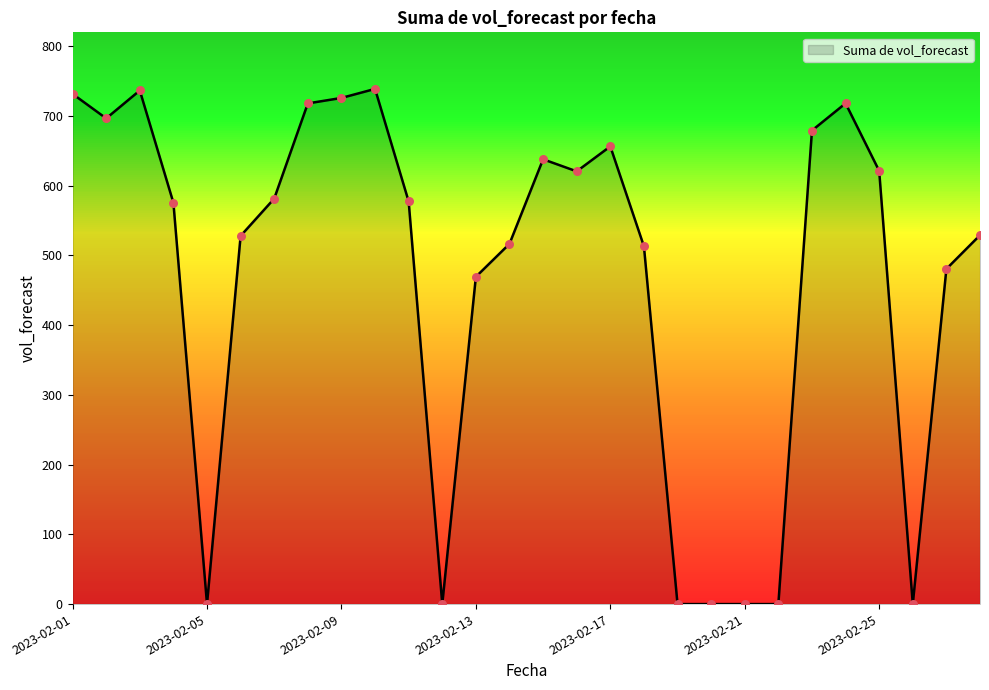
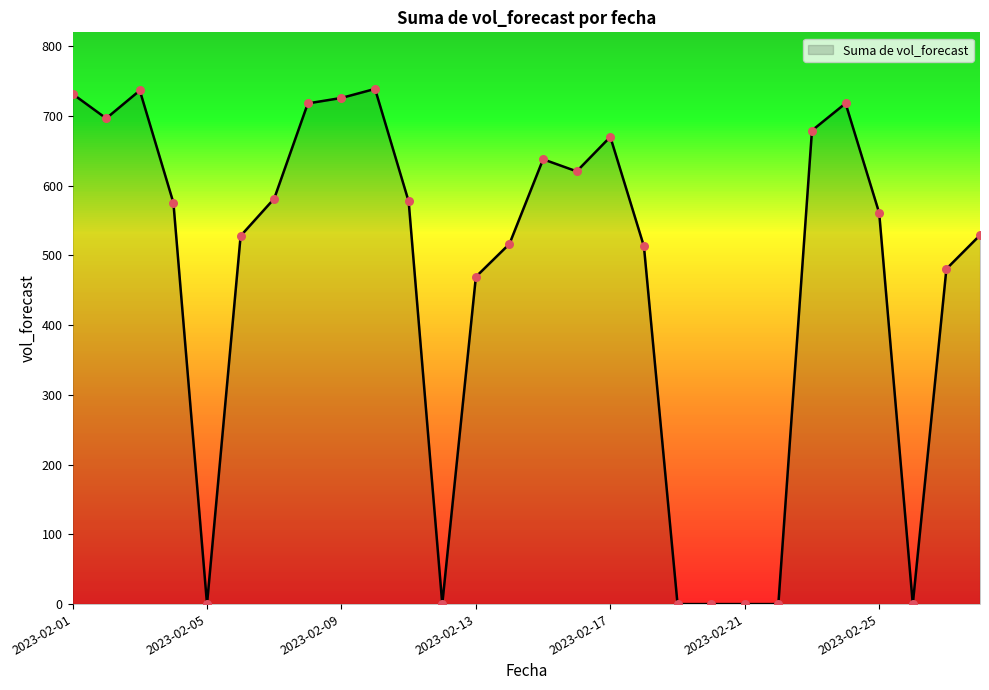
2023-02-17: 660 -> 670
2023-02-25: 620 -> 560
